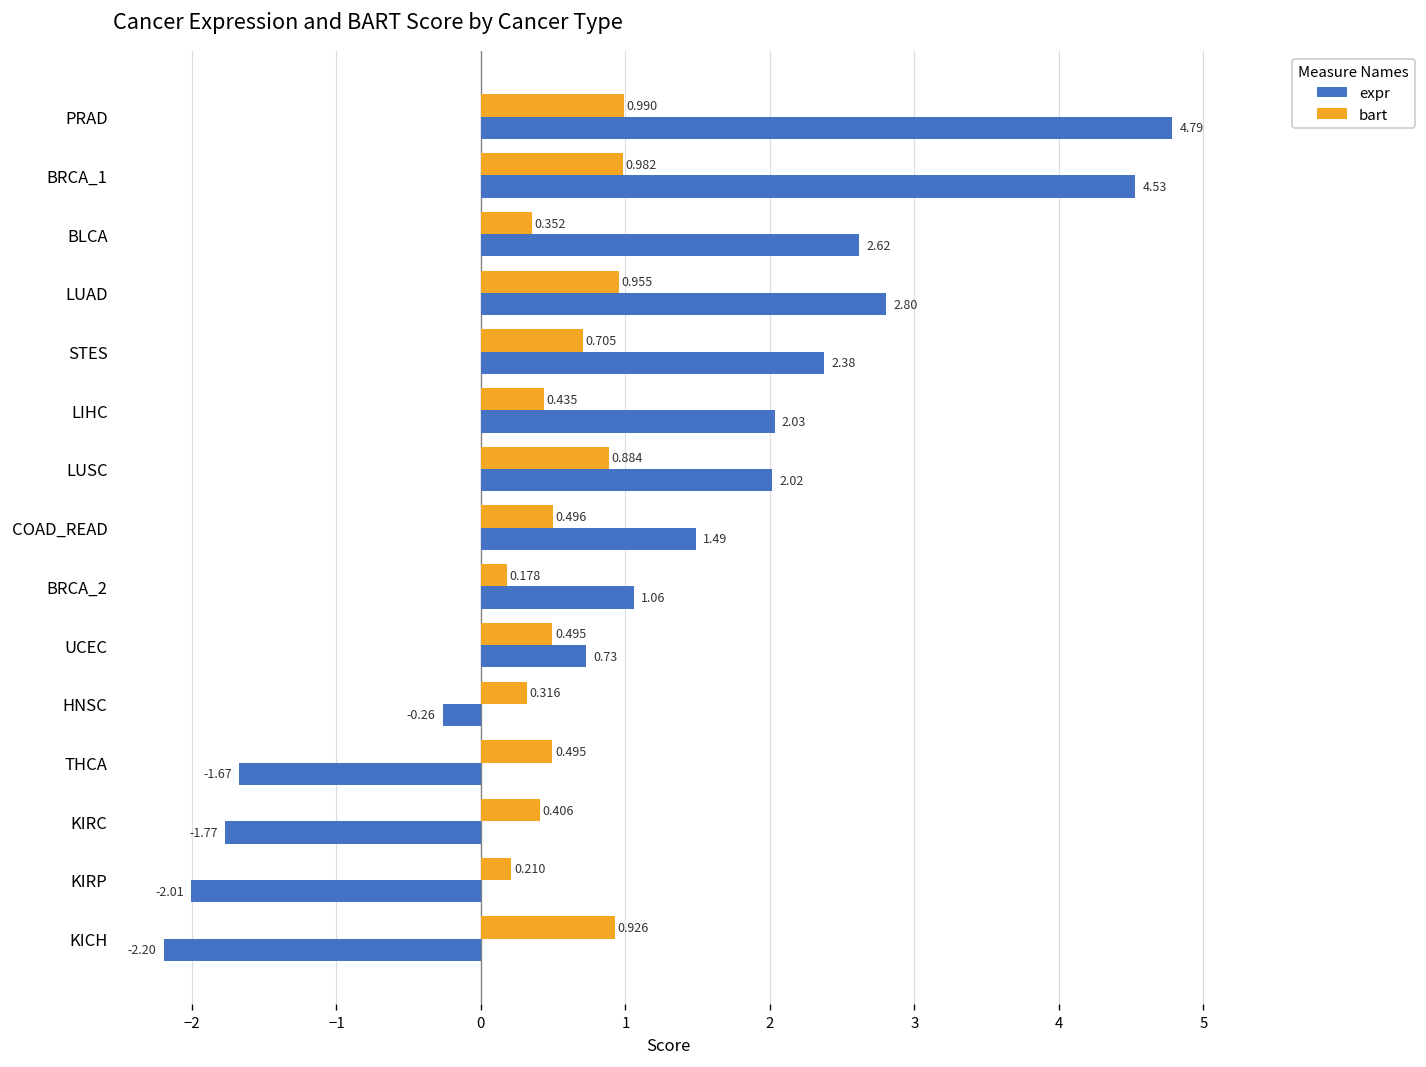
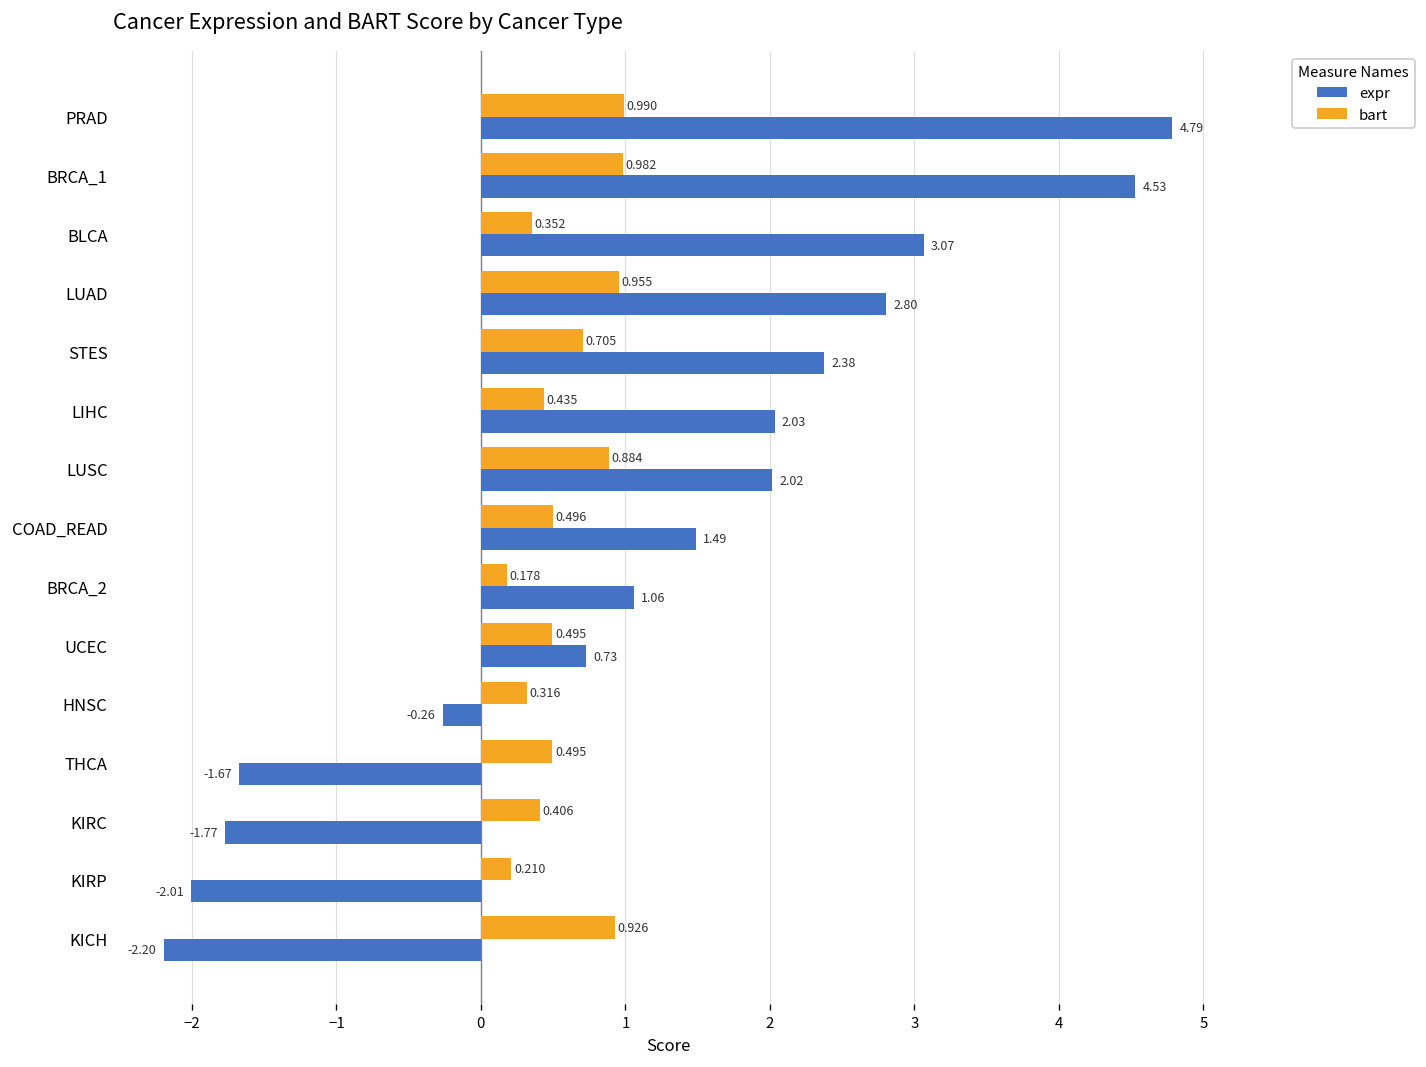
expr, BLCA: 2.62 -> 3.07
